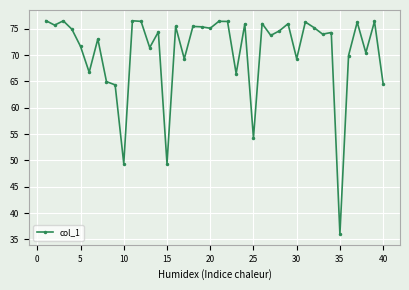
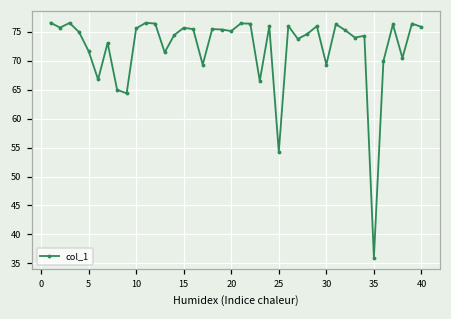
10: 49 -> 76
15: 49 -> 76
40: 65 -> 76
